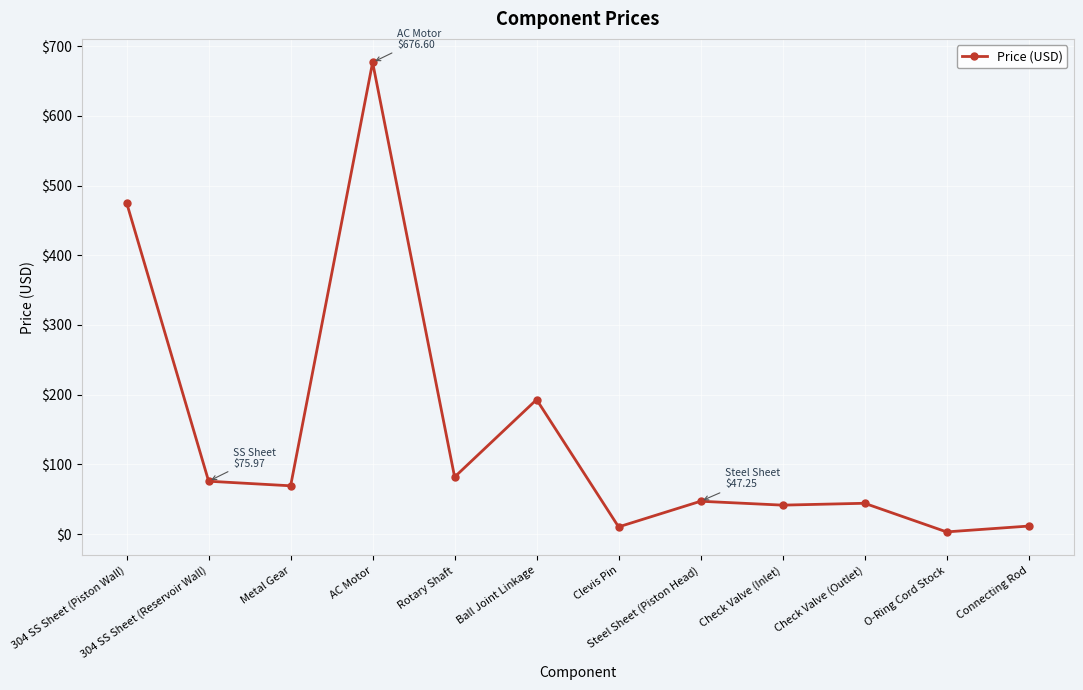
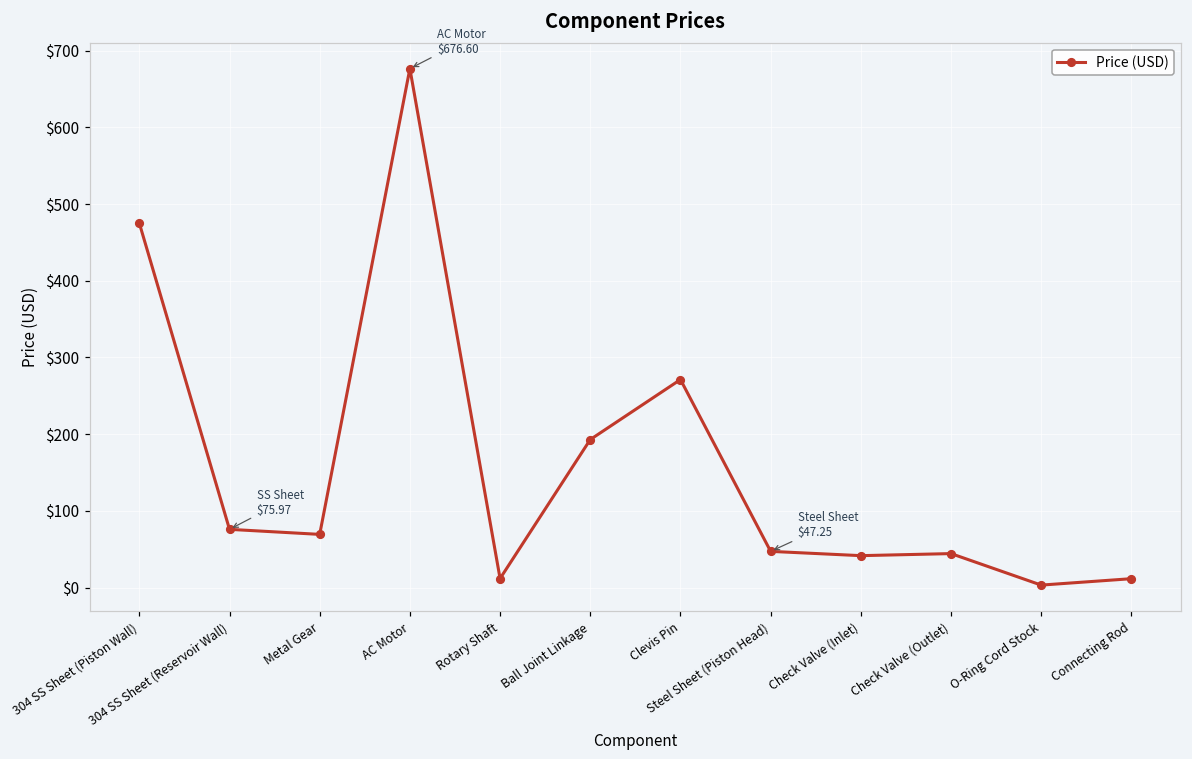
Rotary Shaft: $80 -> $10
Clevis Pin: $10 -> $270
